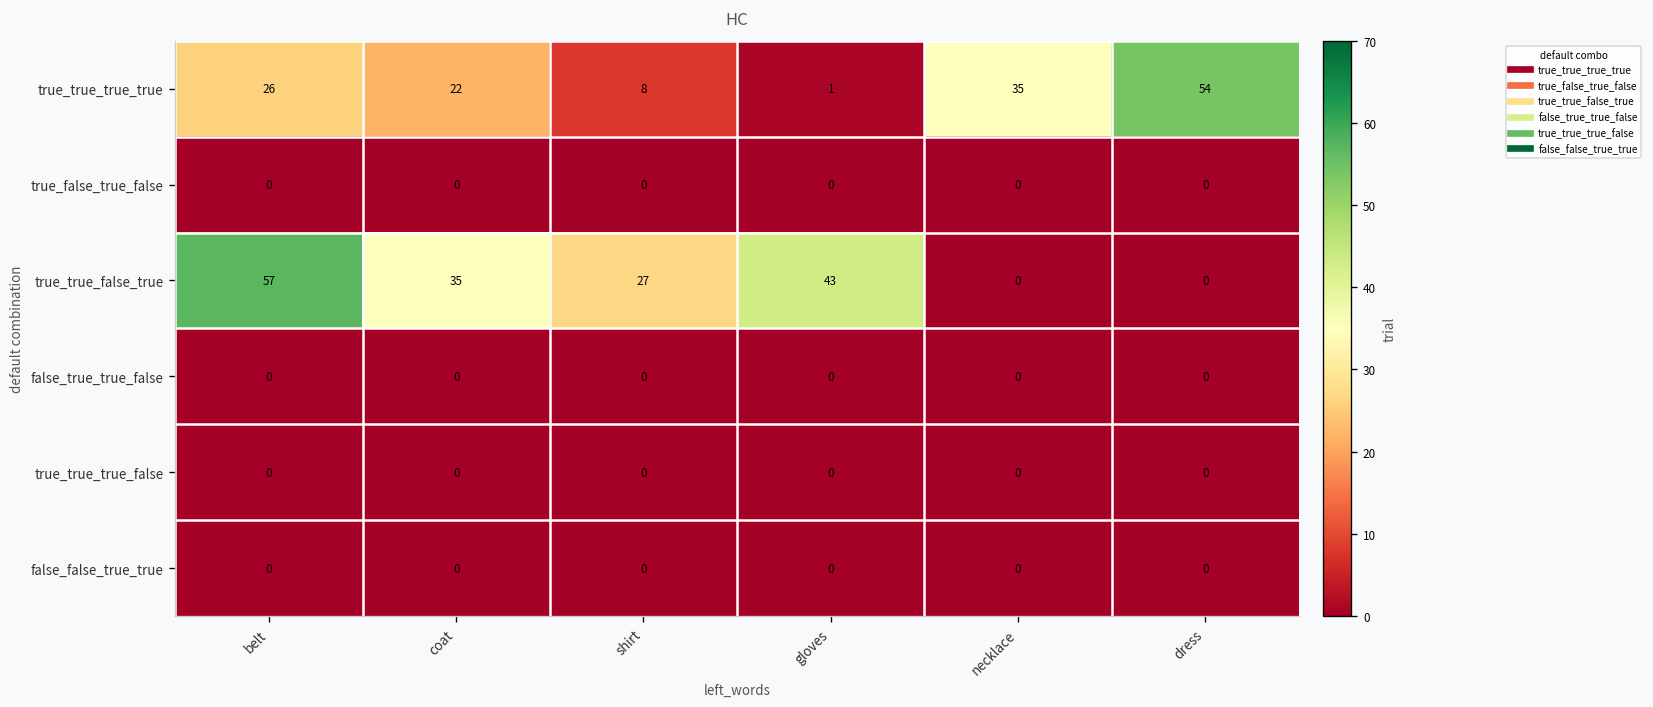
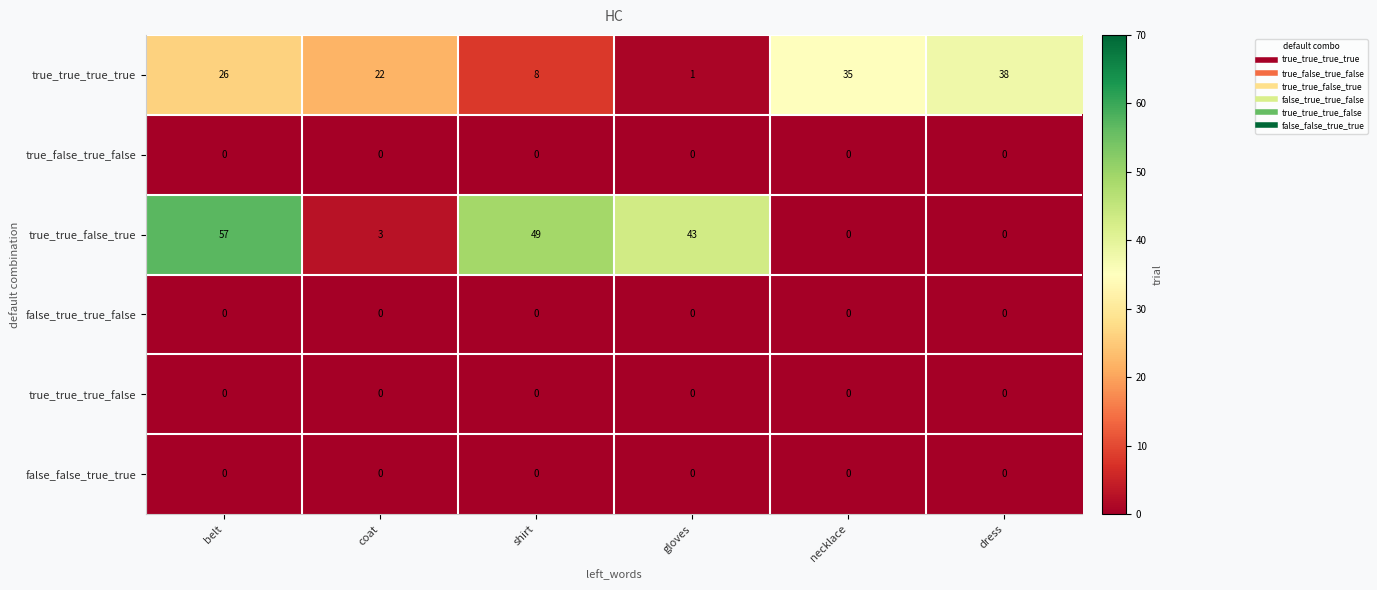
true_true_true_true, dress: 54 -> 38
true_true_false_true, coat: 35 -> 3
true_true_false_true, shirt: 27 -> 49
